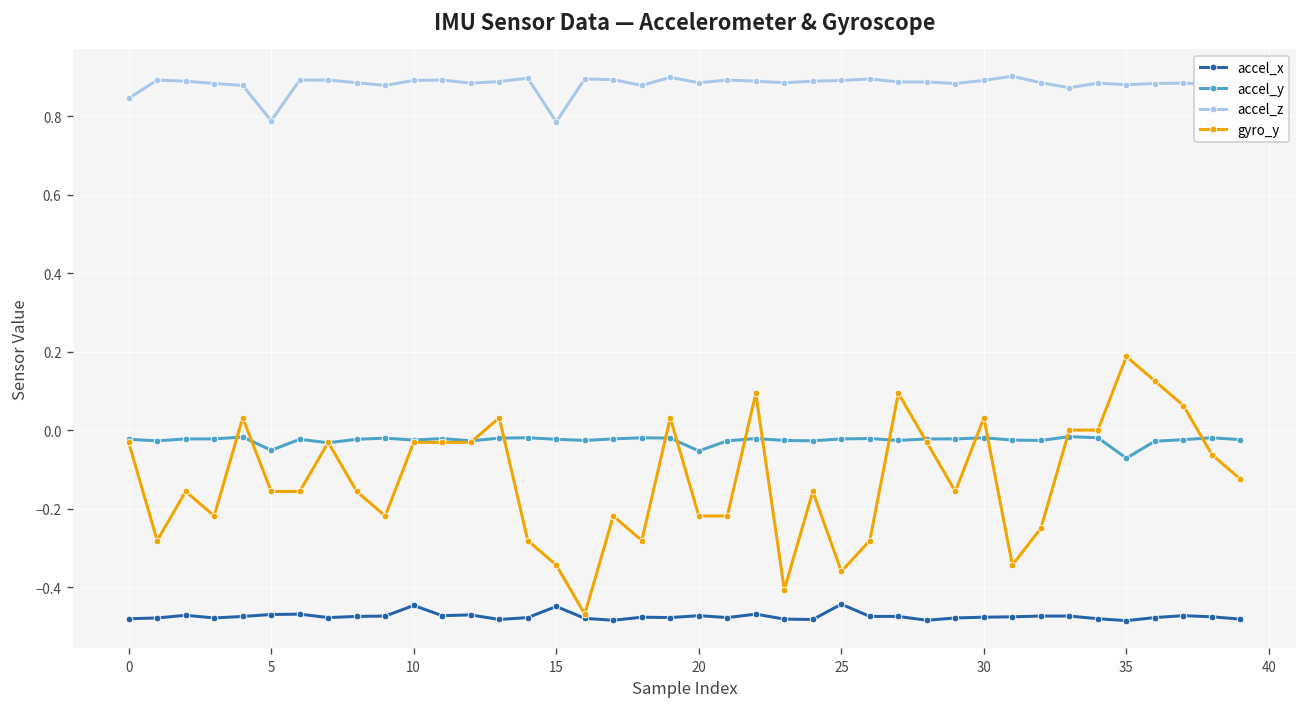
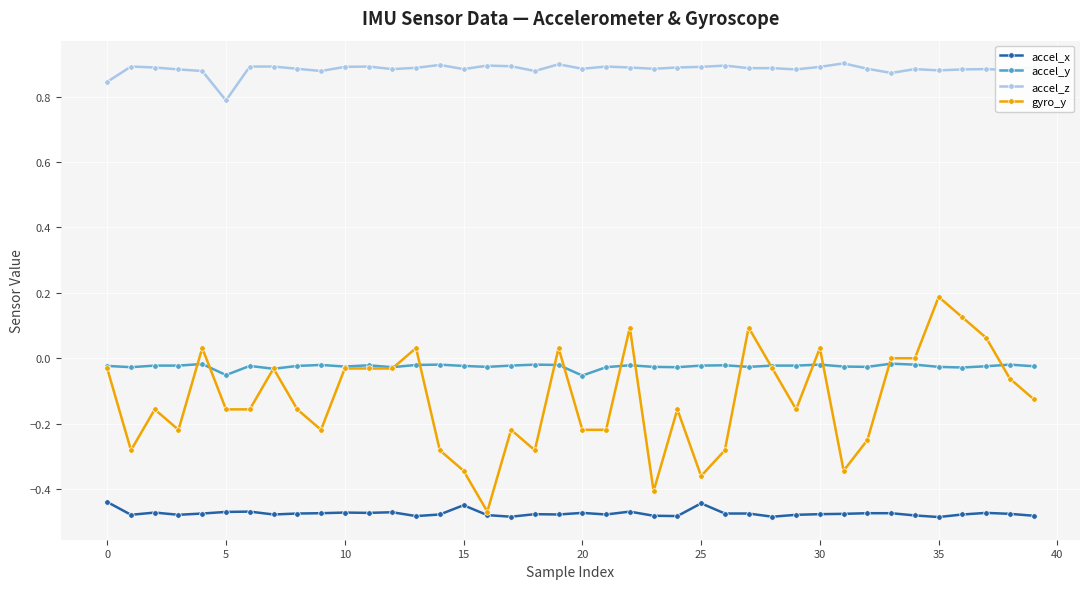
accel_x, 0: -0.48 -> -0.44
accel_x, 10: -0.45 -> -0.47
accel_z, 15: 0.79 -> 0.88
accel_y, 35: -0.07 -> -0.03
